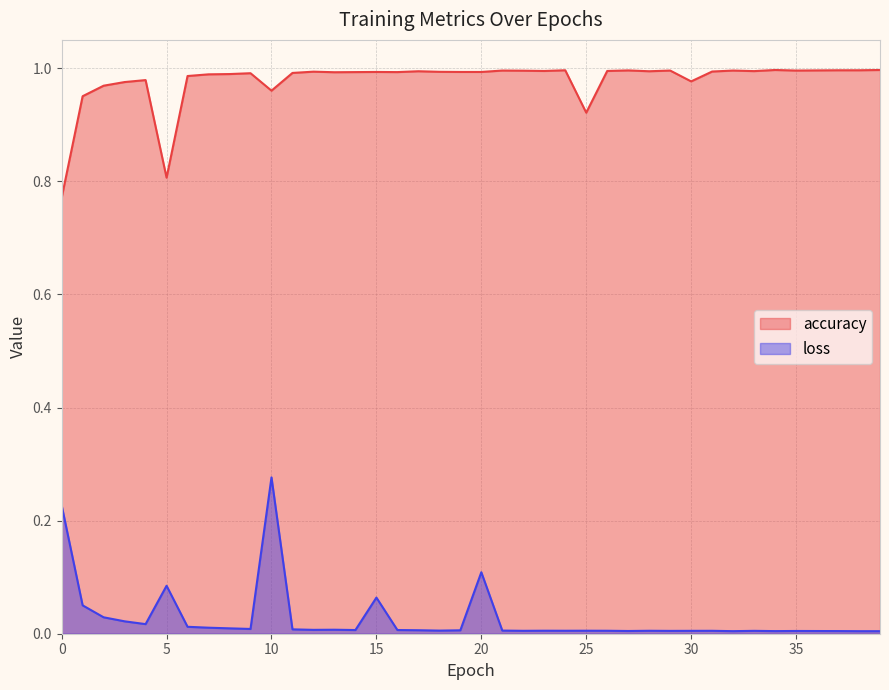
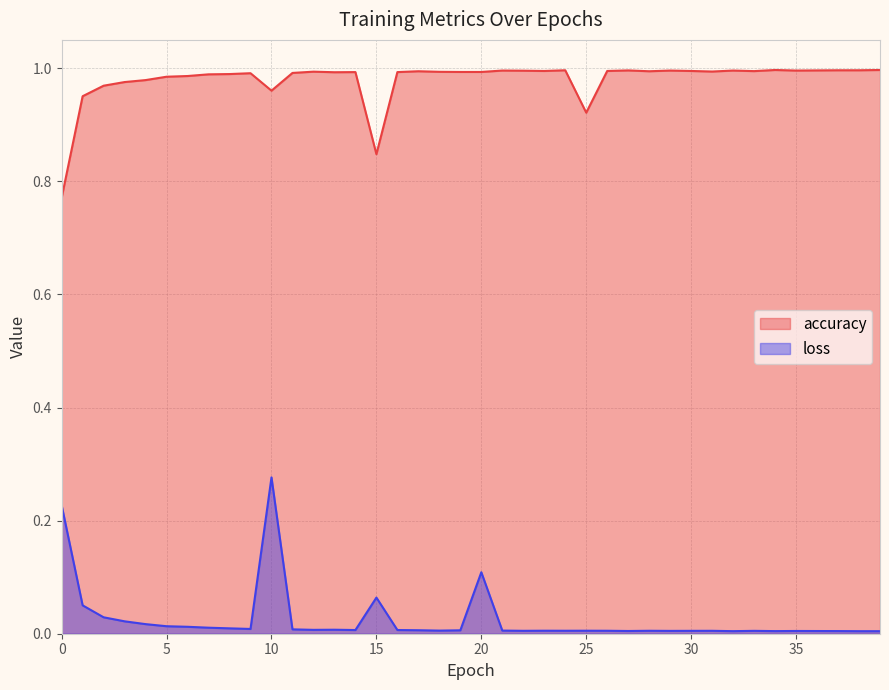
accuracy, 5: 0.81 -> 0.98
loss, 5: 0.08 -> 0.01
accuracy, 15: 0.99 -> 0.85
accuracy, 30: 0.98 -> 1.00
